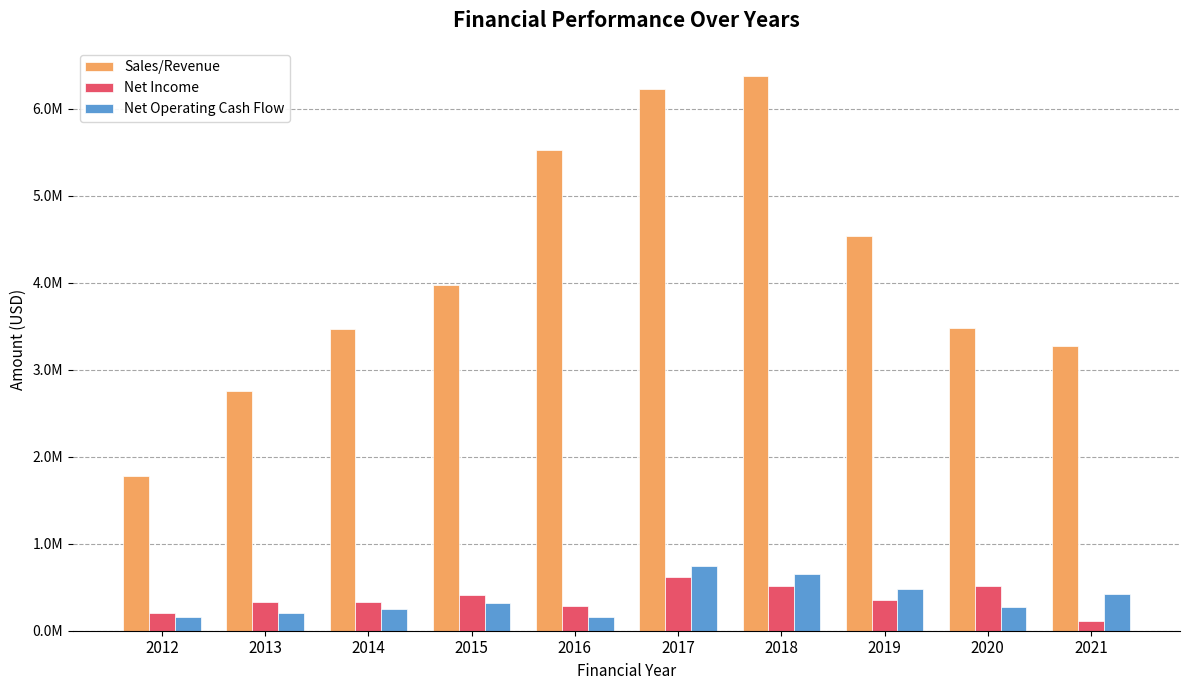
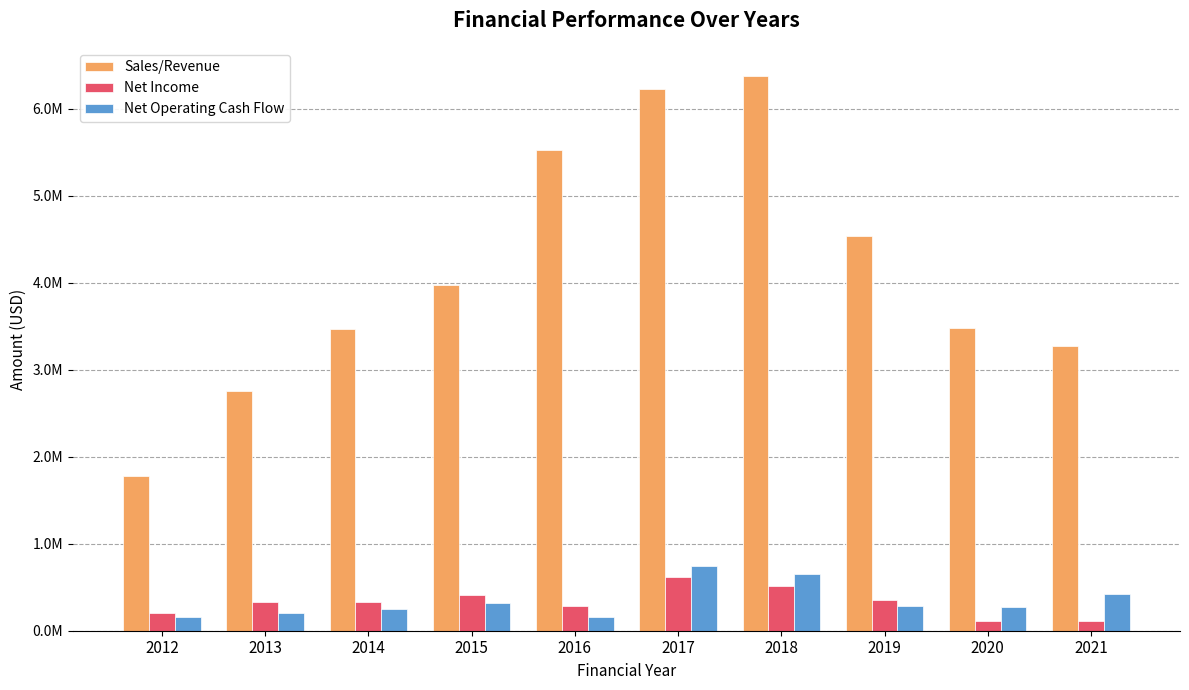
Net Operating Cash Flow, 2019: 500000 -> 300000
Net Income, 2020: 500000 -> 100000
